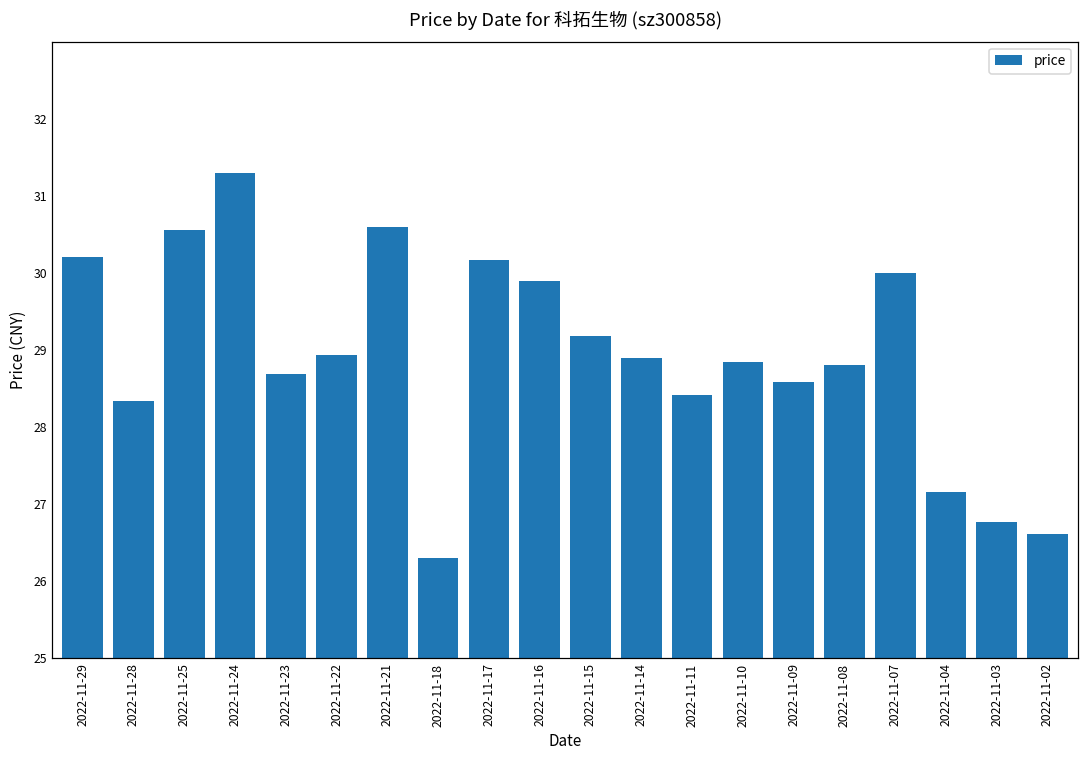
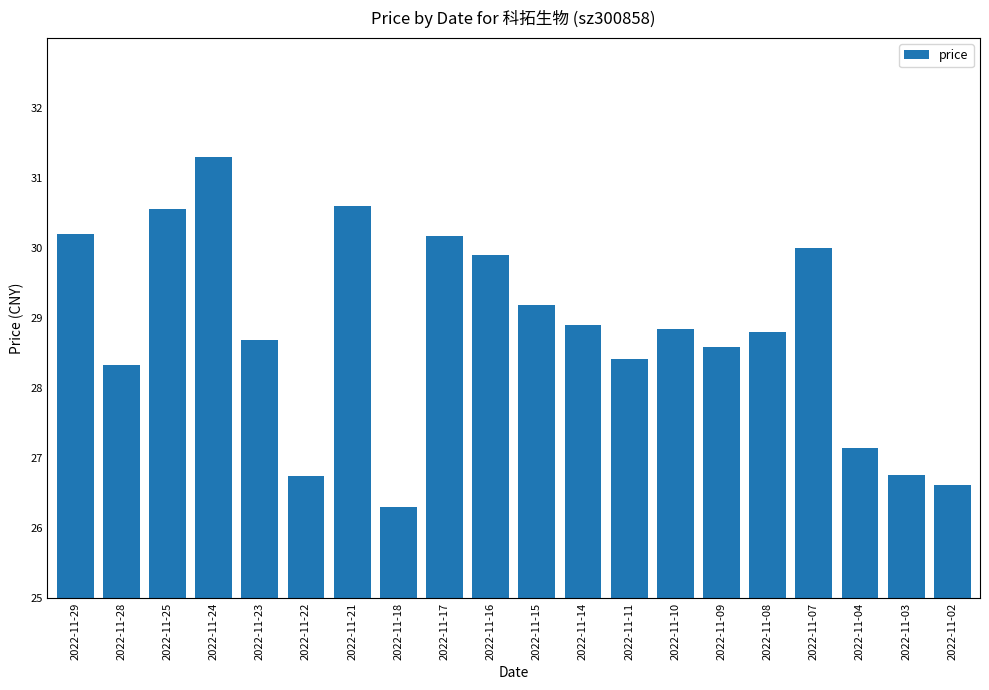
2022-11-22: 28.9 -> 26.7
